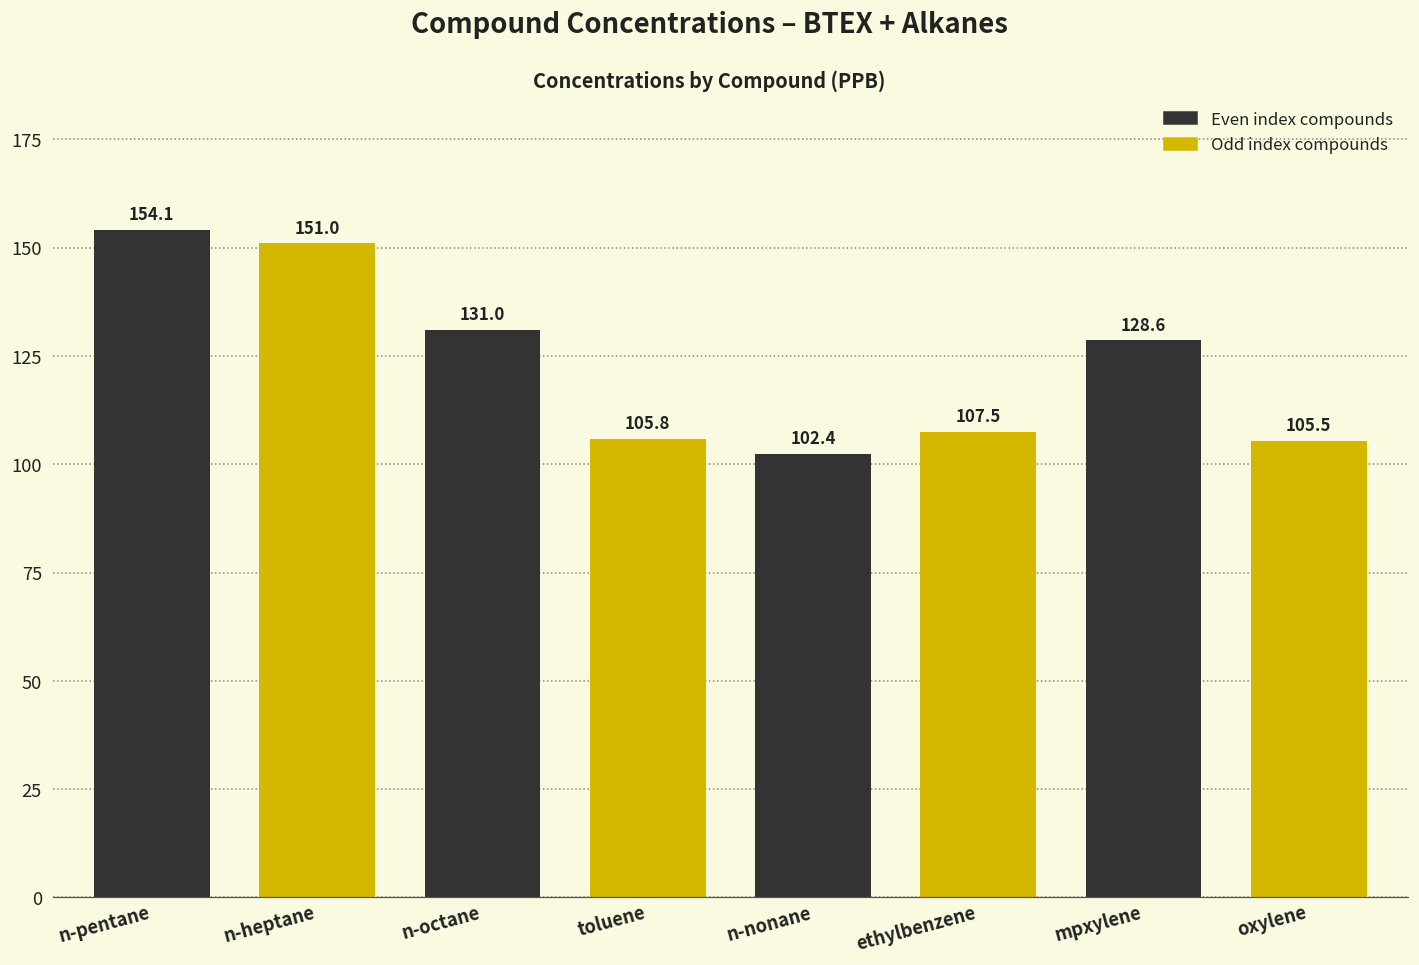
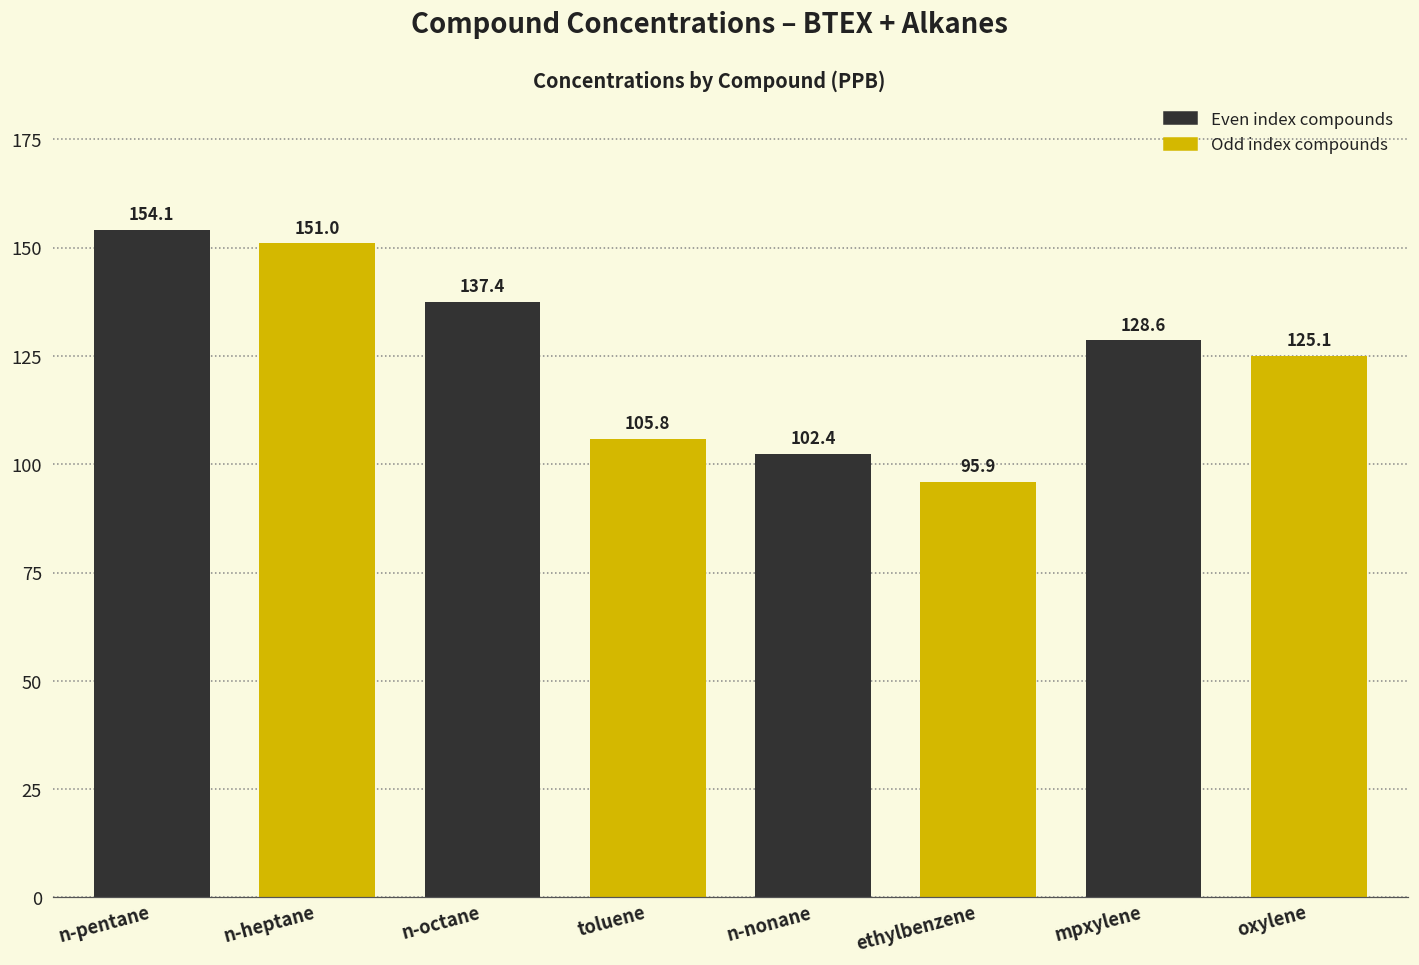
n-octane: 131.0 -> 137.4
ethylbenzene: 107.5 -> 95.9
oxylene: 105.5 -> 125.1
